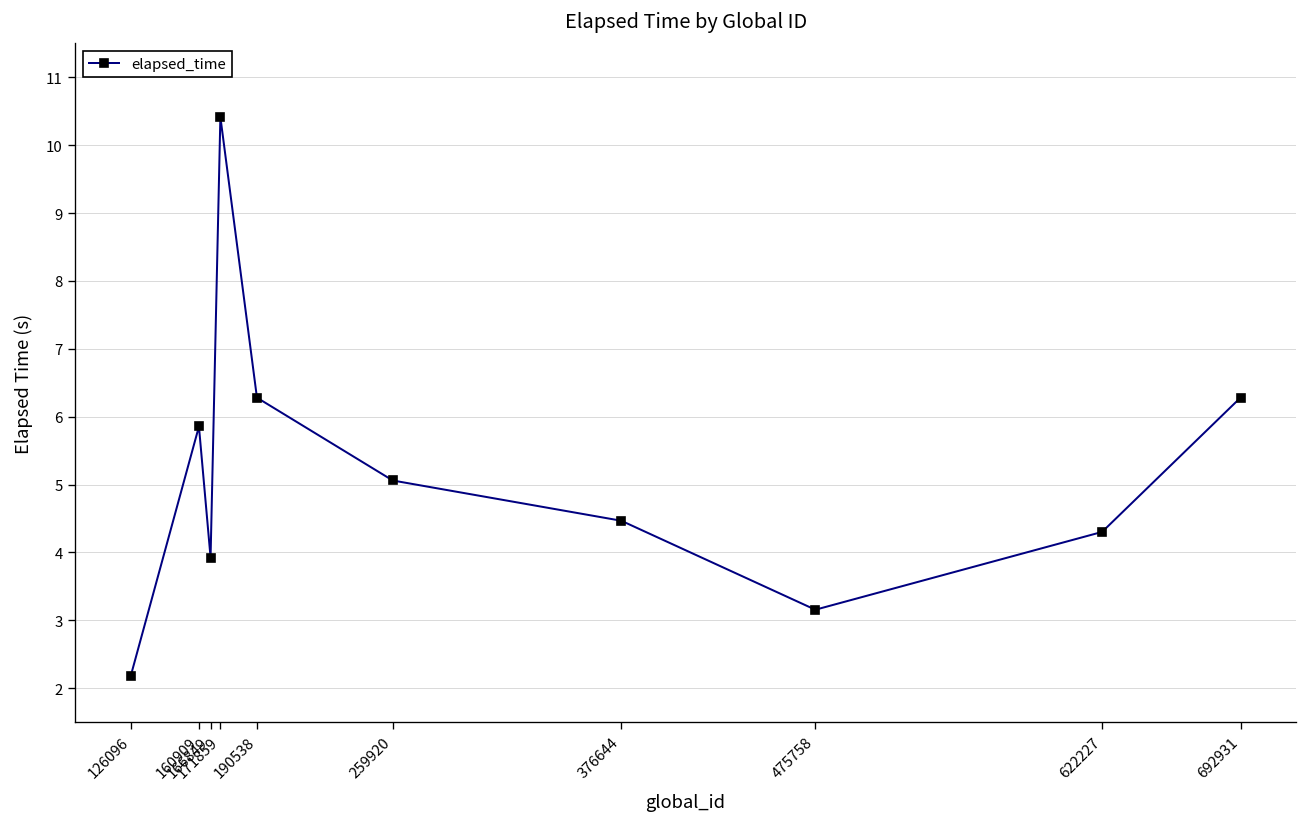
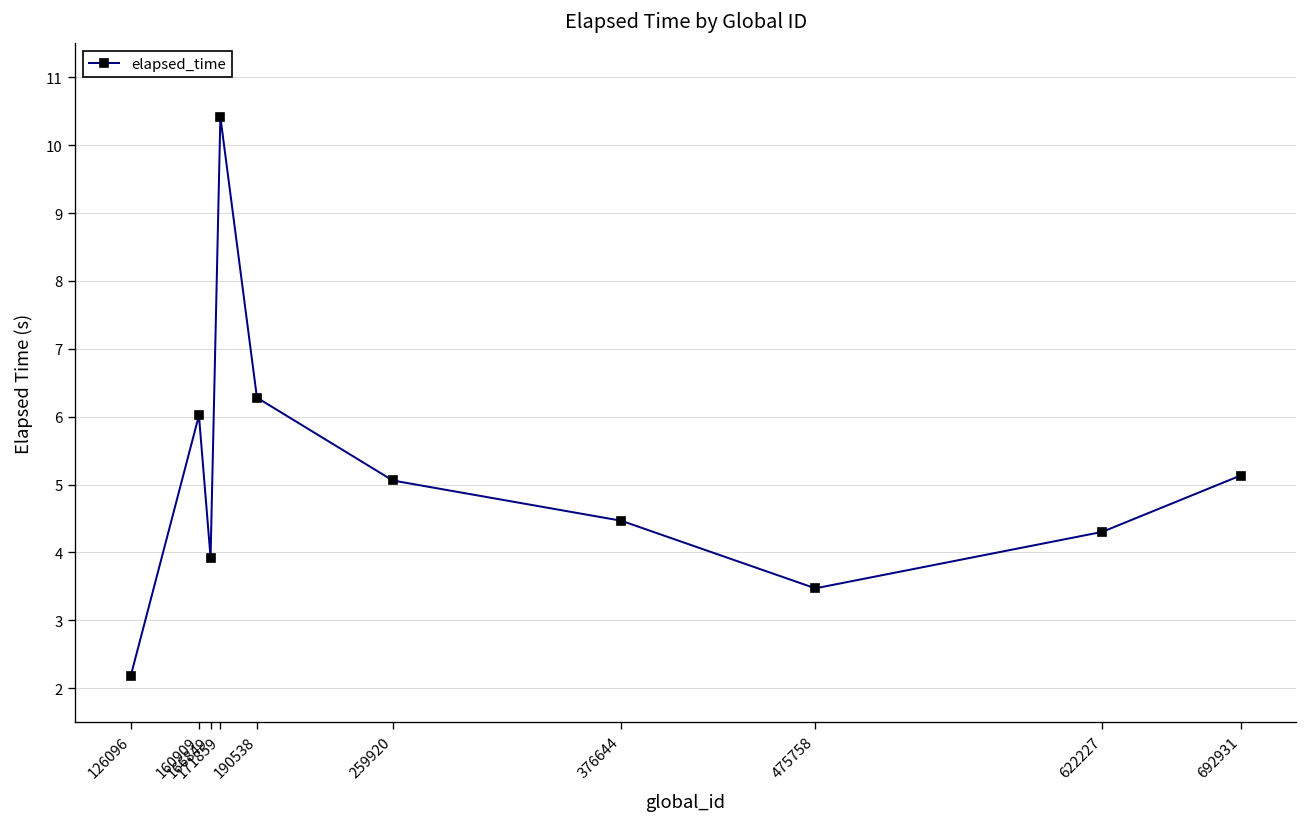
160909: 5.9 -> 6.0
475758: 3.2 -> 3.5
692931: 6.3 -> 5.1
